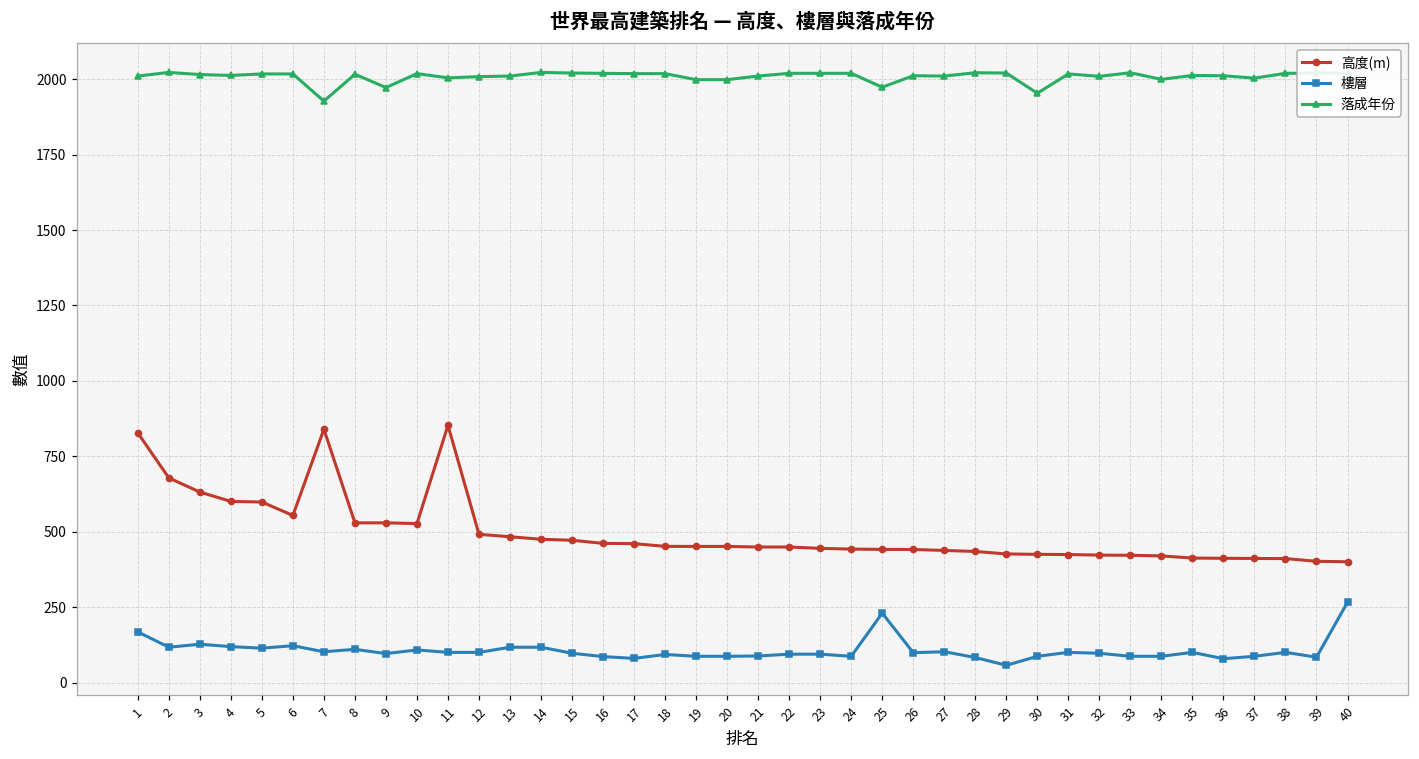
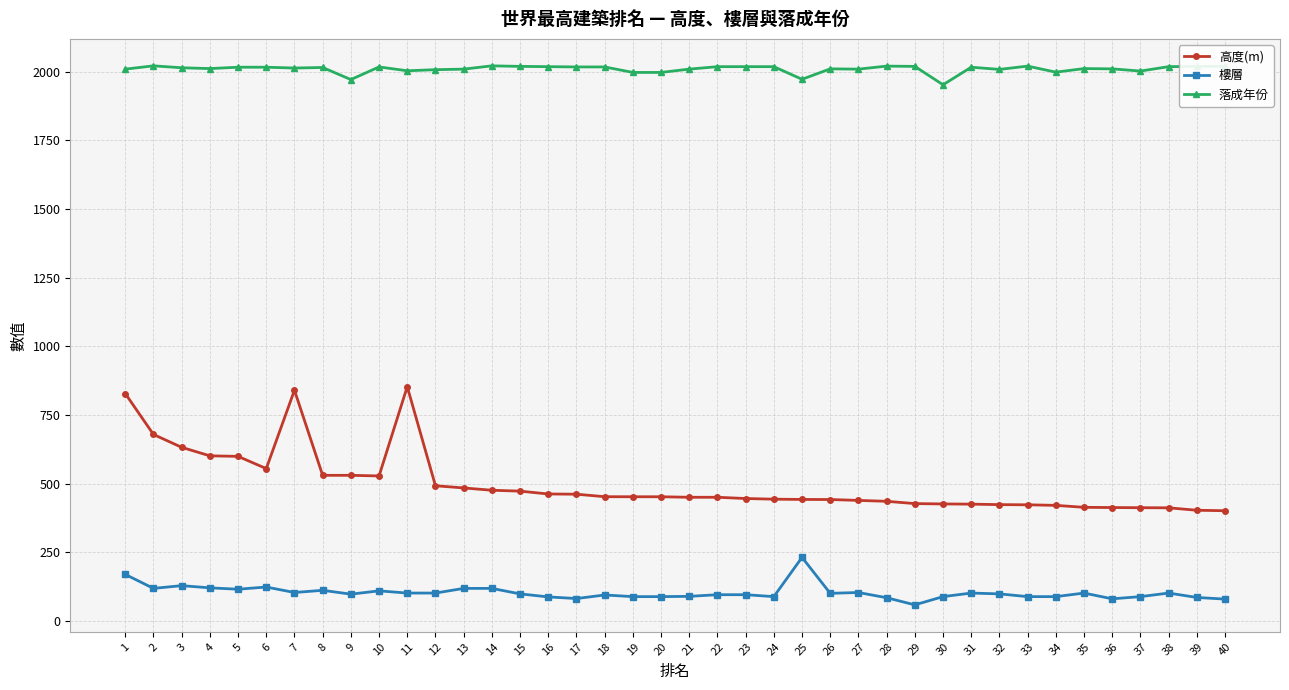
落成年份, 7: 1930 -> 2010
樓層, 40: 270 -> 80
